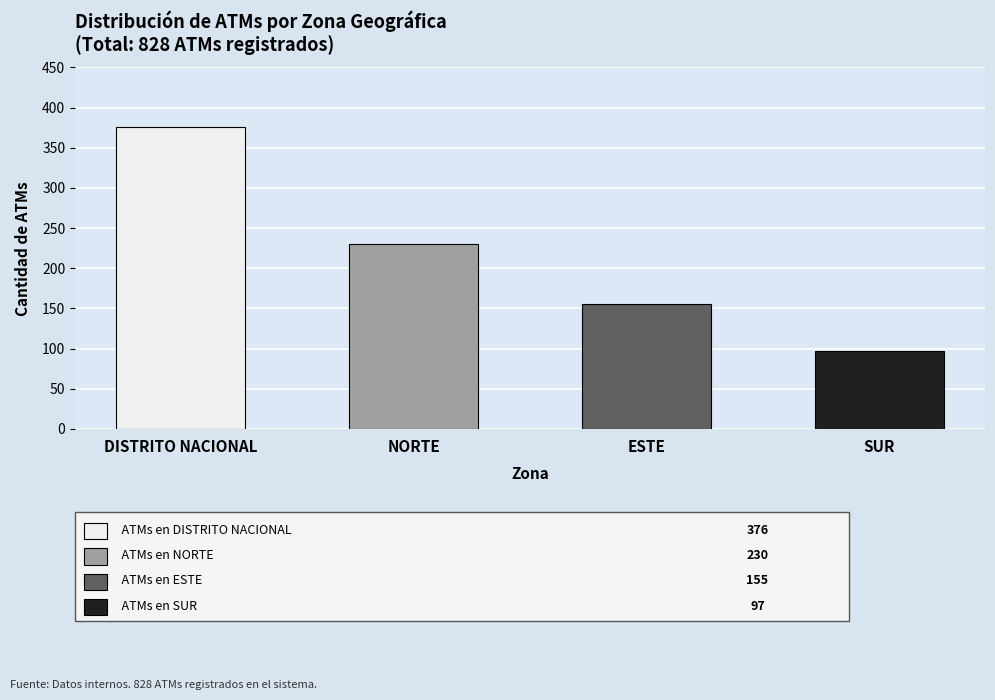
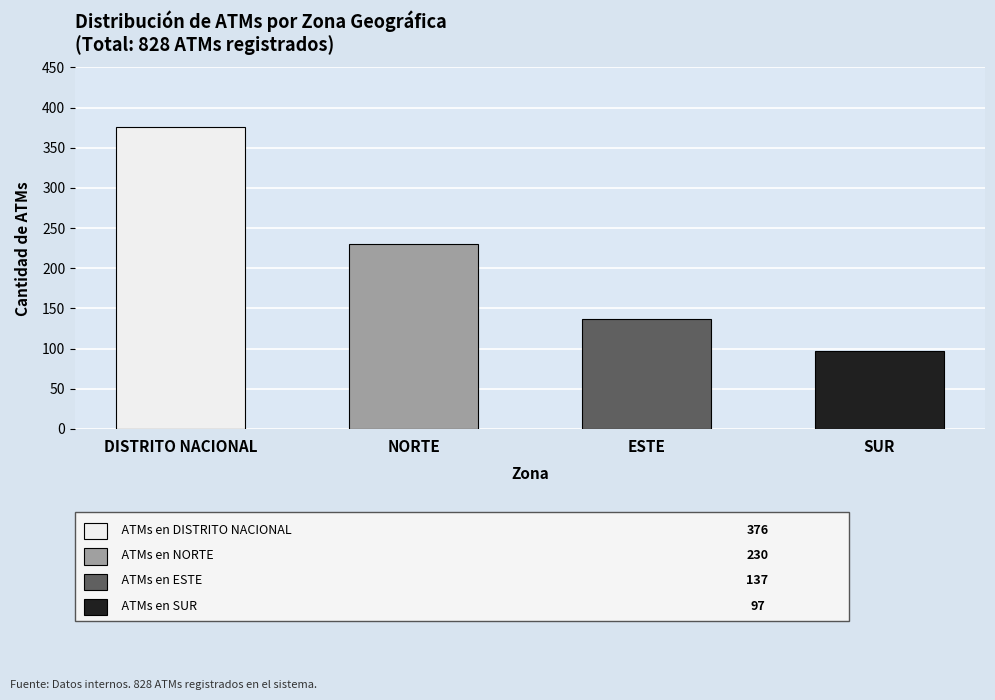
ESTE: 155 -> 137
